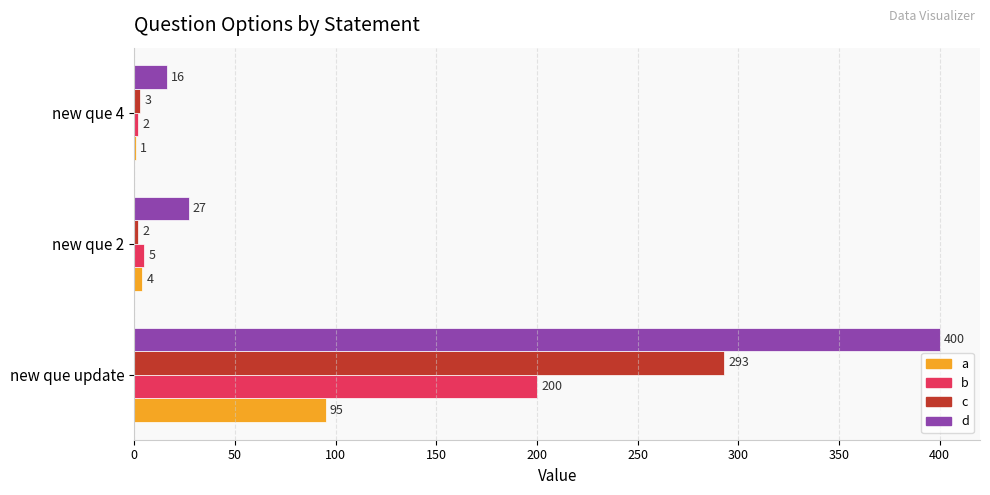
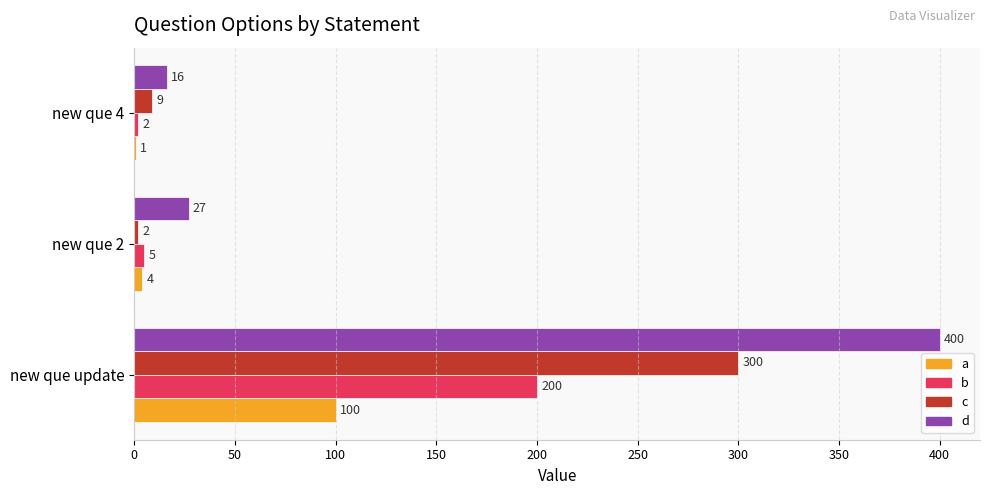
c, new que 4: 3 -> 9
c, new que update: 293 -> 300
a, new que update: 95 -> 100
